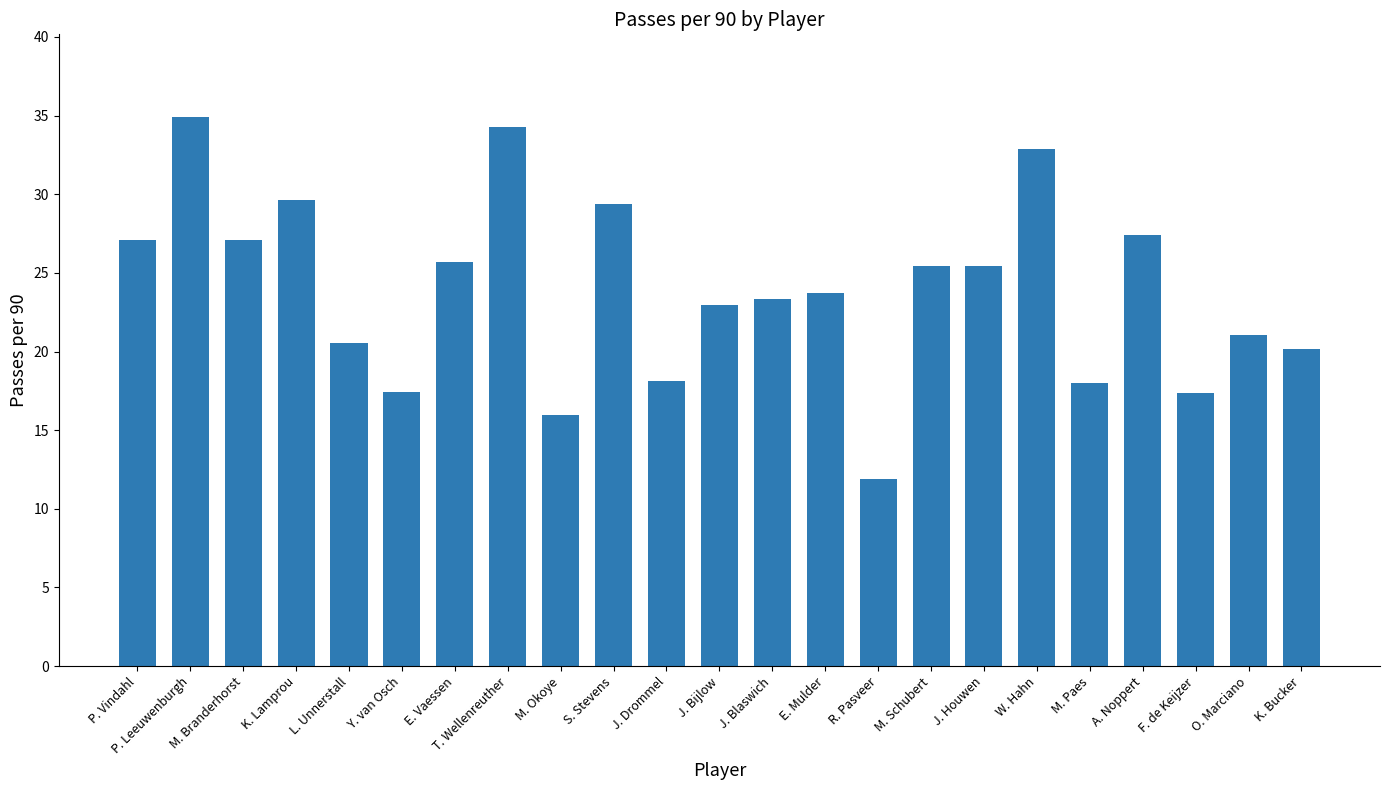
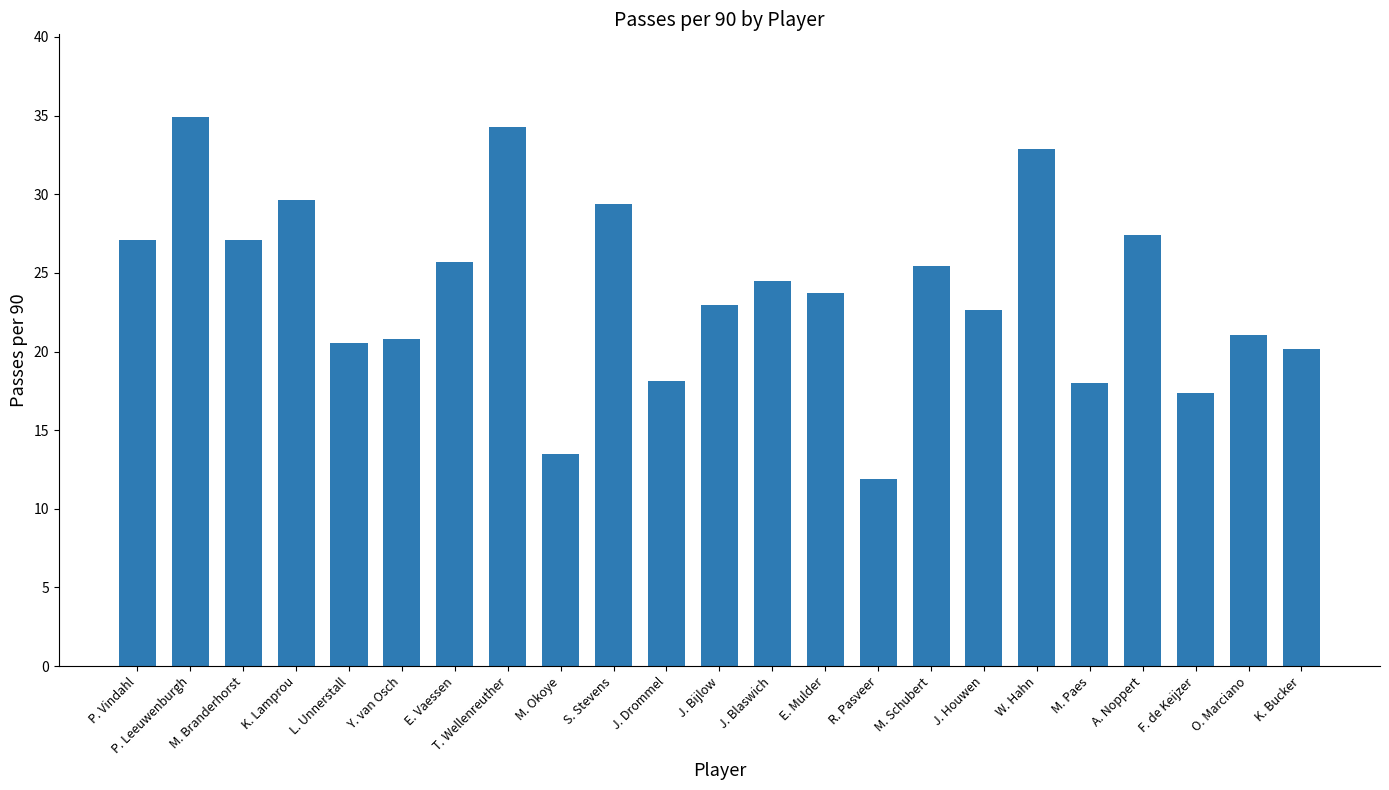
Y. van Osch: 17.4 -> 20.8
M. Okoye: 16.0 -> 13.5
J. Blaswich: 23.3 -> 24.5
J. Houwen: 25.4 -> 22.7
